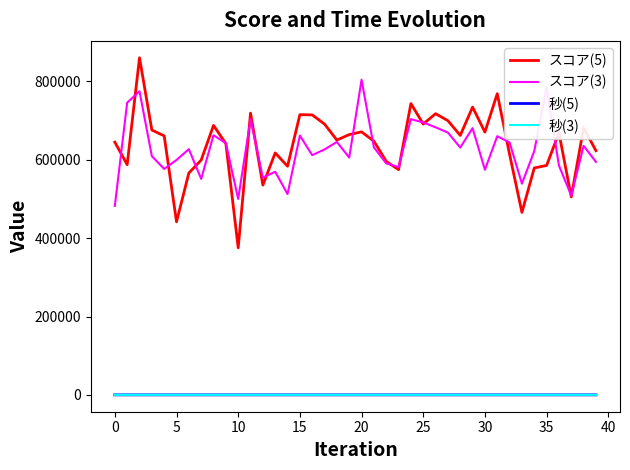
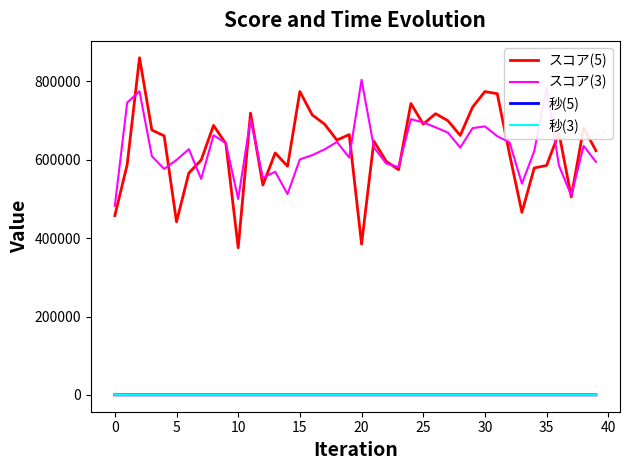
スコア(5), 0: 640000 -> 460000
スコア(5), 15: 720000 -> 770000
スコア(3), 15: 660000 -> 600000
スコア(5), 20: 670000 -> 380000
スコア(5), 30: 670000 -> 770000
スコア(3), 30: 570000 -> 690000
